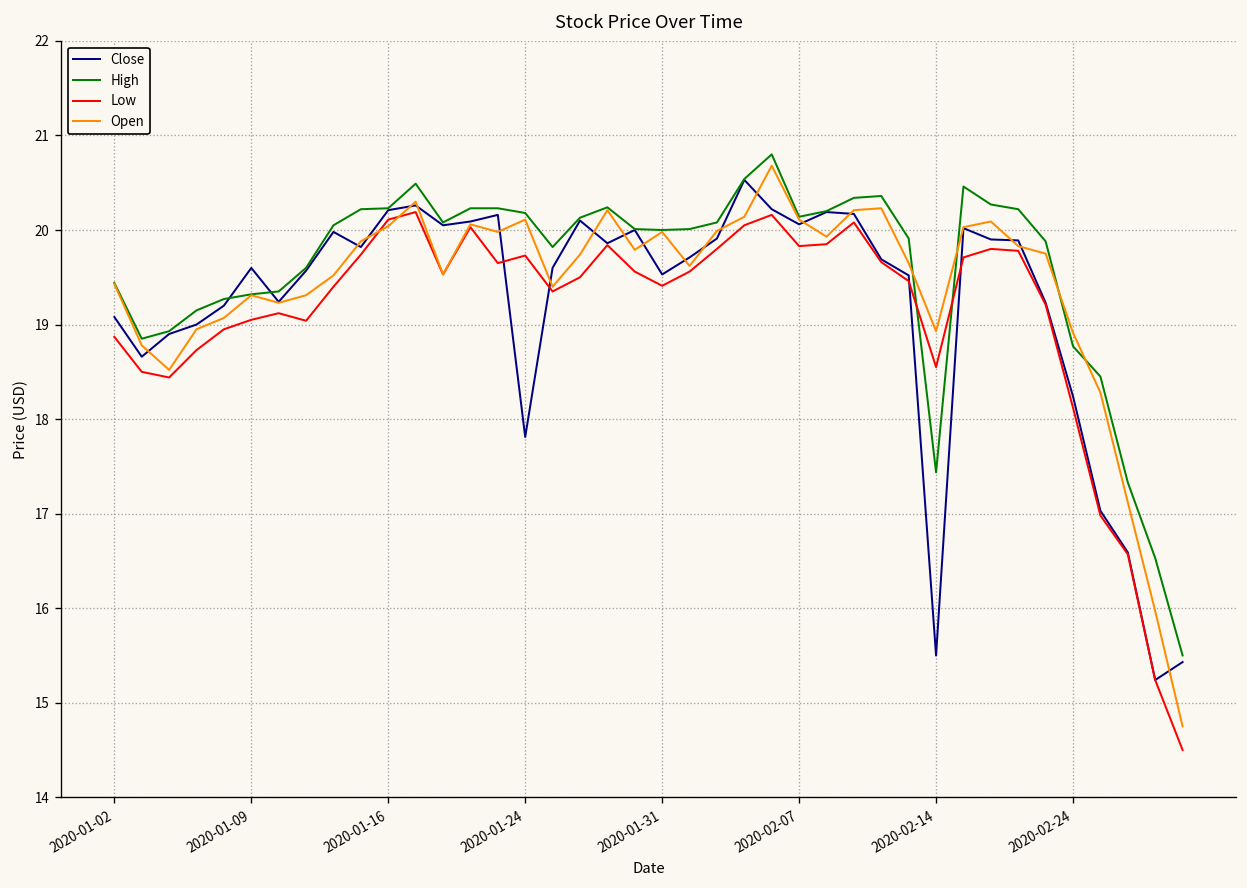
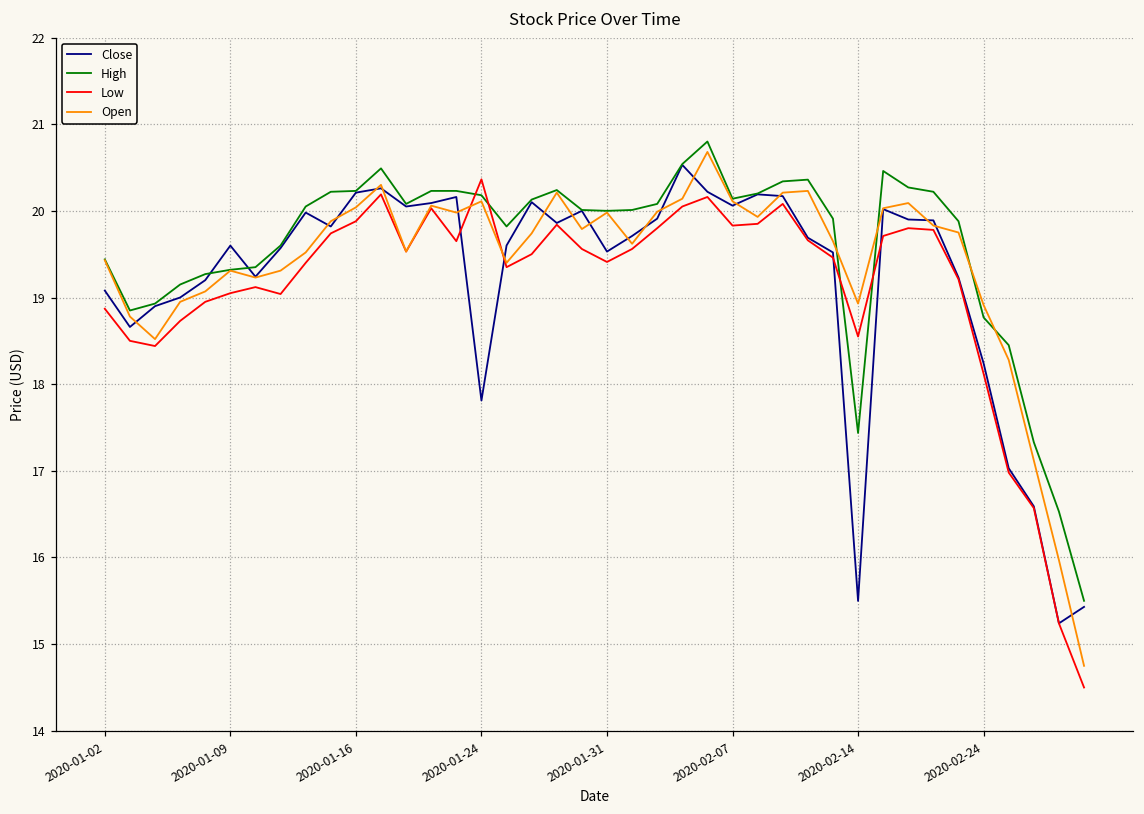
Low, 2020-01-16: 20.1 -> 19.9
Low, 2020-01-24: 19.7 -> 20.4
